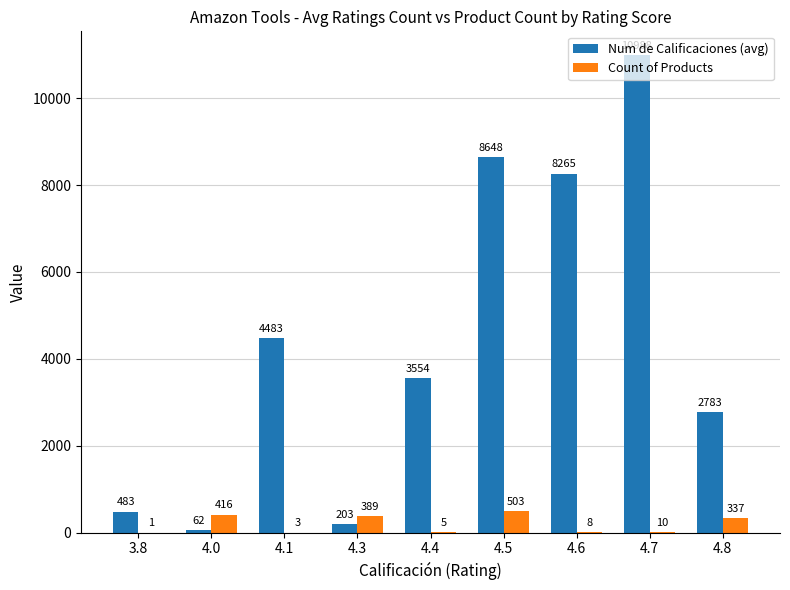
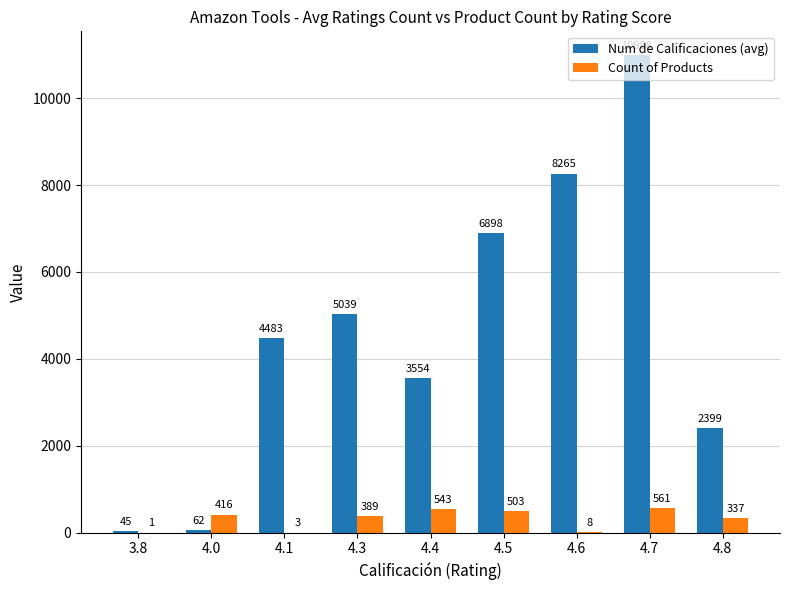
Num de Calificaciones (avg), 3.8: 483 -> 45
Num de Calificaciones (avg), 4.3: 203 -> 5039
Count of Products, 4.4: 5 -> 543
Num de Calificaciones (avg), 4.5: 8648 -> 6898
Count of Products, 4.7: 10 -> 561
Num de Calificaciones (avg), 4.8: 2783 -> 2399
